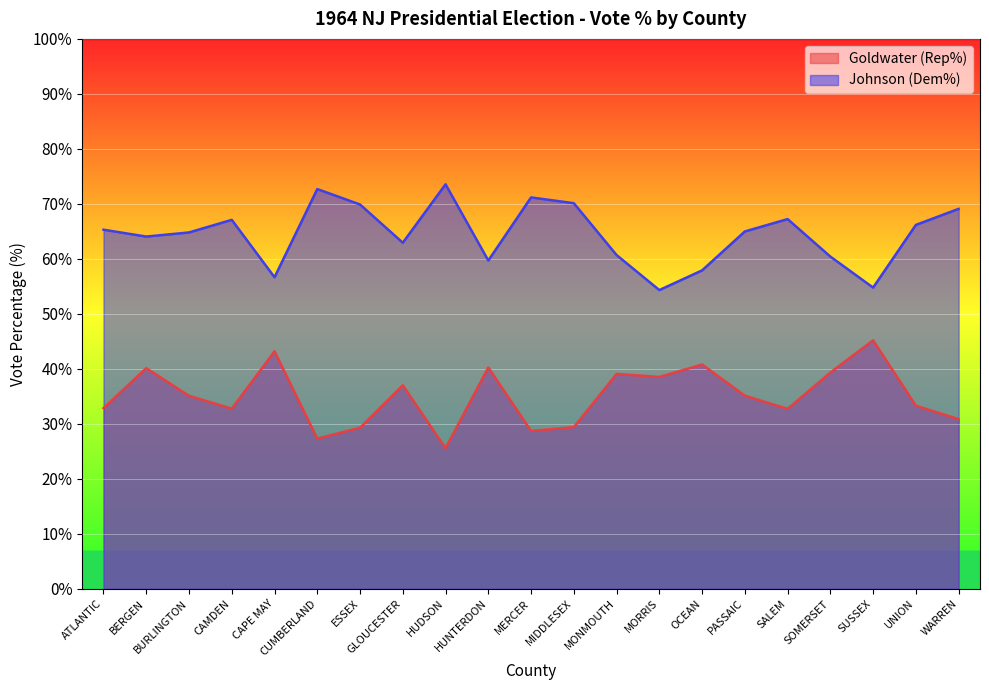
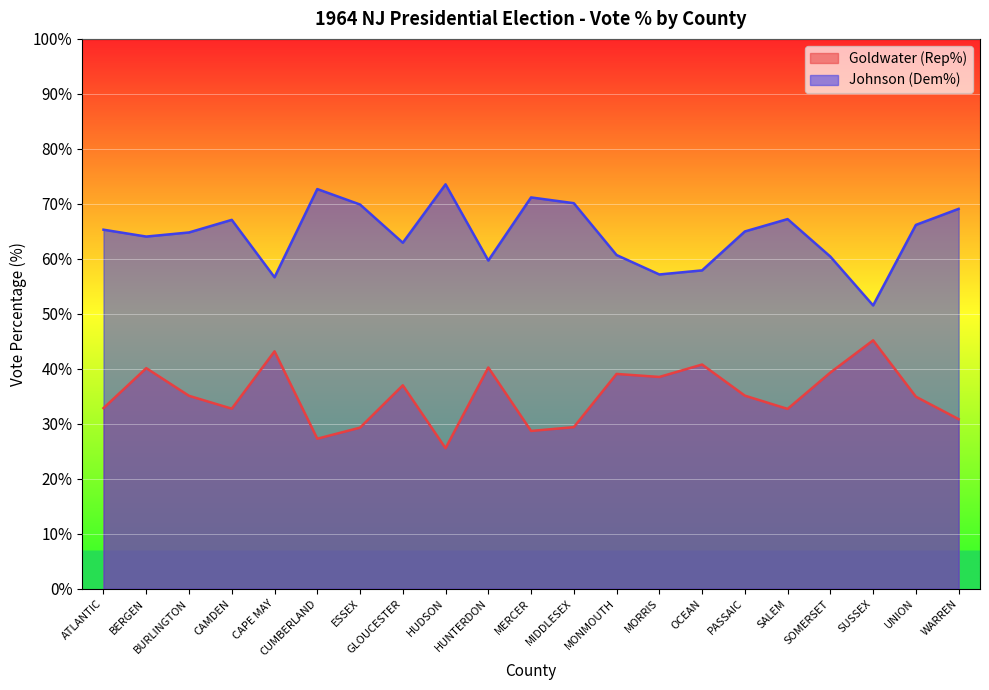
Johnson (Dem%), MORRIS: 54% -> 57%
Johnson (Dem%), SUSSEX: 55% -> 52%
Goldwater (Rep%), UNION: 33% -> 35%
